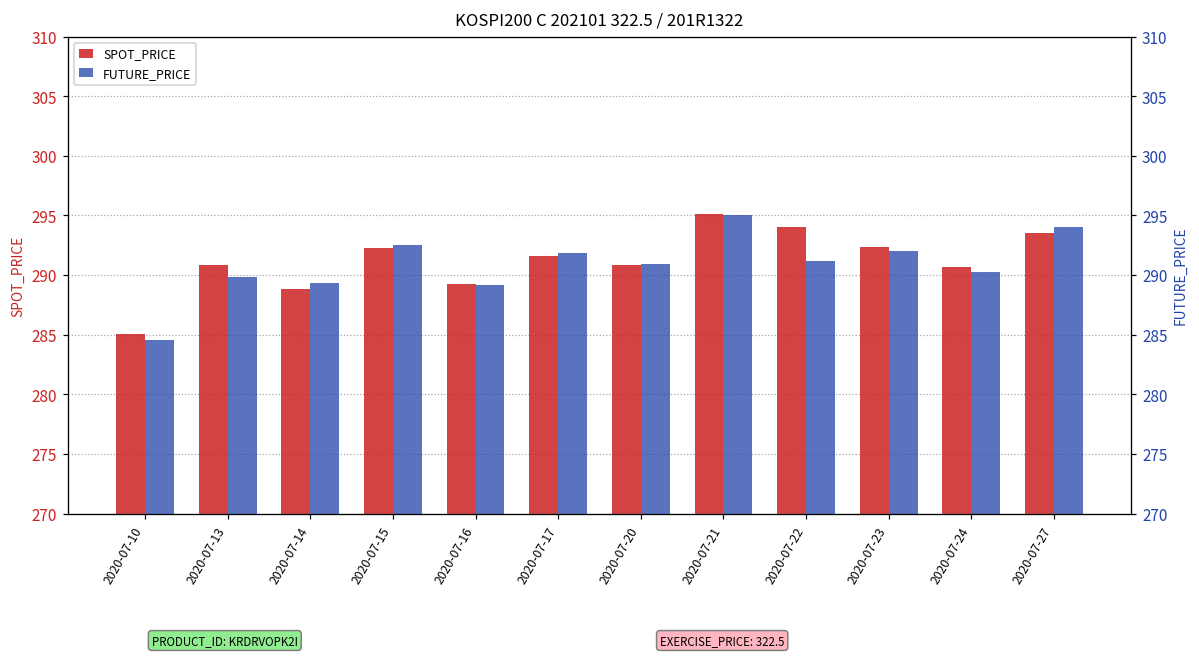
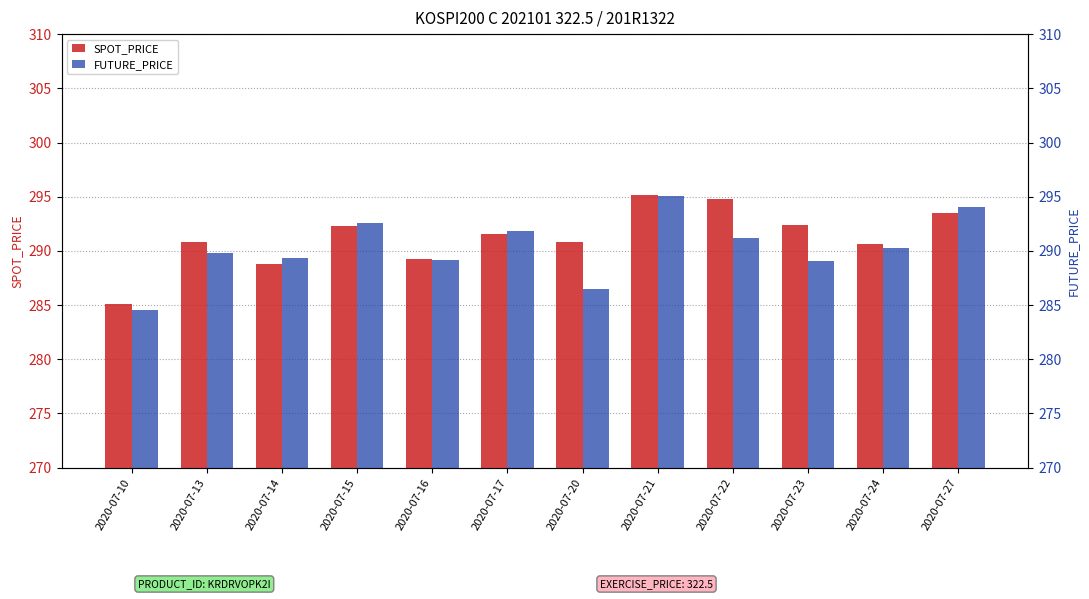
SPOT_PRICE, 2020-07-22: 294.0 -> 294.8
FUTURE_PRICE, 2020-07-20: 290.9 -> 286.5
FUTURE_PRICE, 2020-07-23: 292.0 -> 289.1
